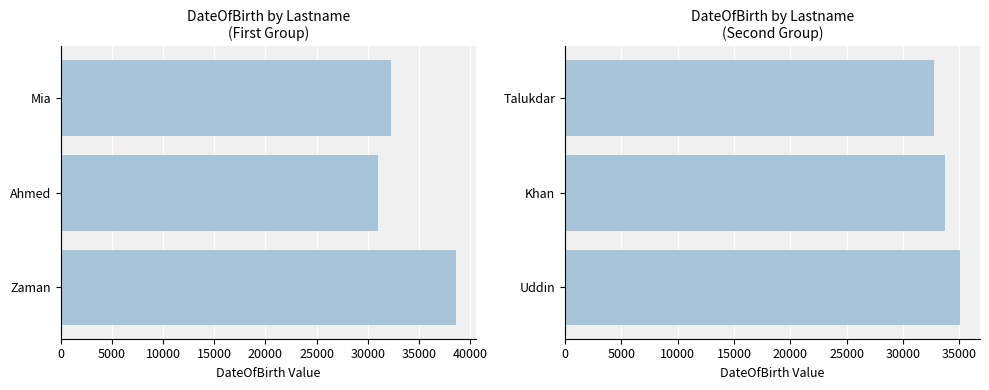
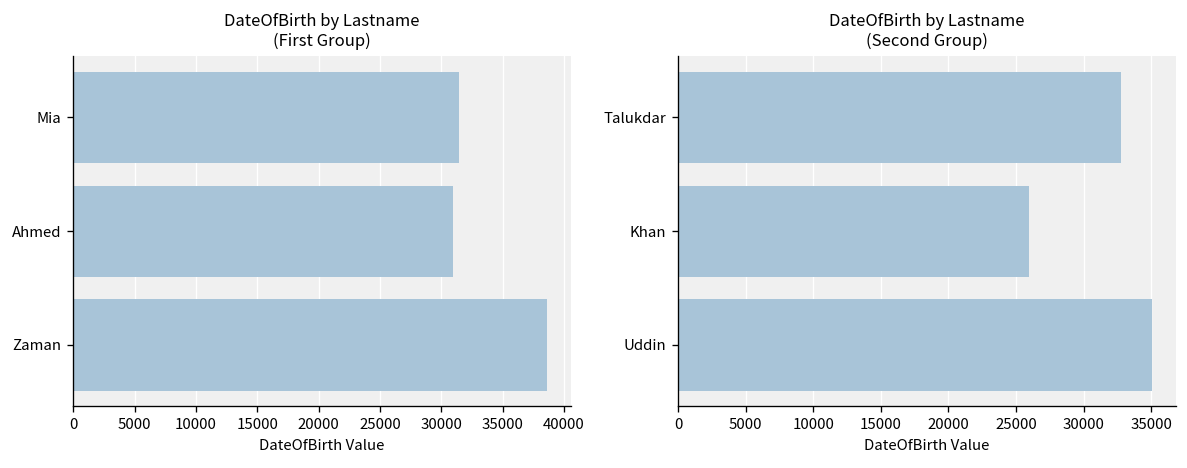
DateOfBirth by Lastname (First Group), Mia: 32300 -> 31500
DateOfBirth by Lastname (Second Group), Khan: 33700 -> 25900
